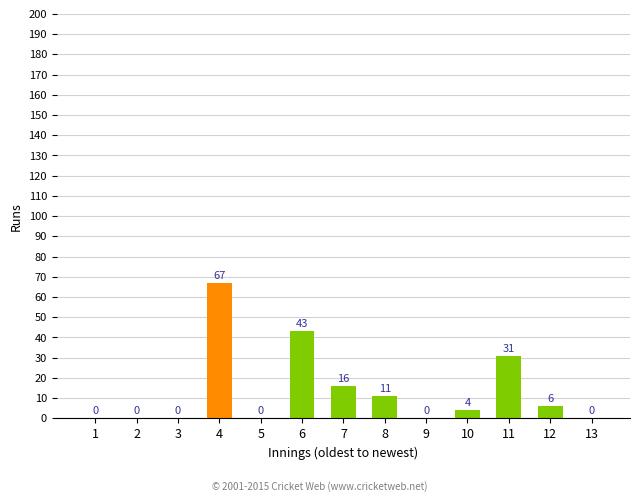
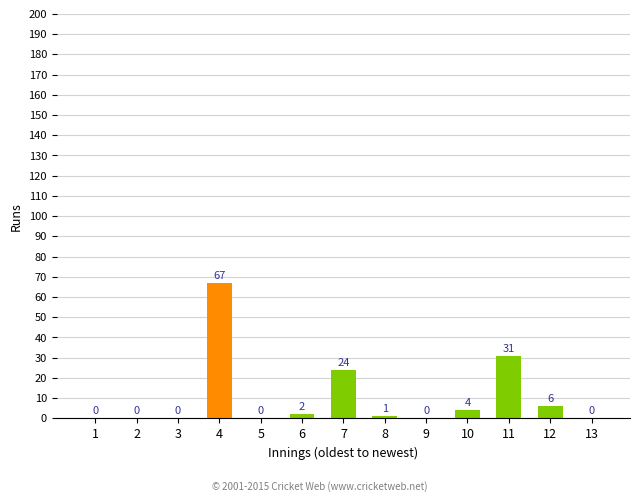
6: 43 -> 2
7: 16 -> 24
8: 11 -> 1
